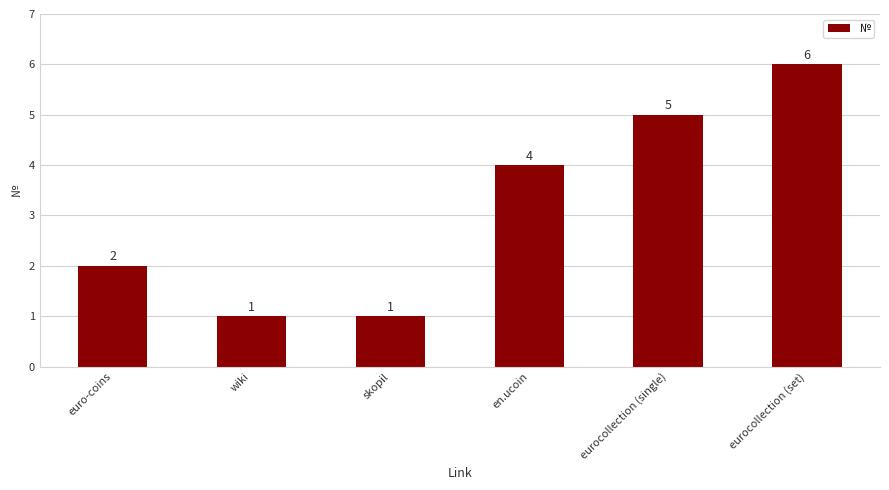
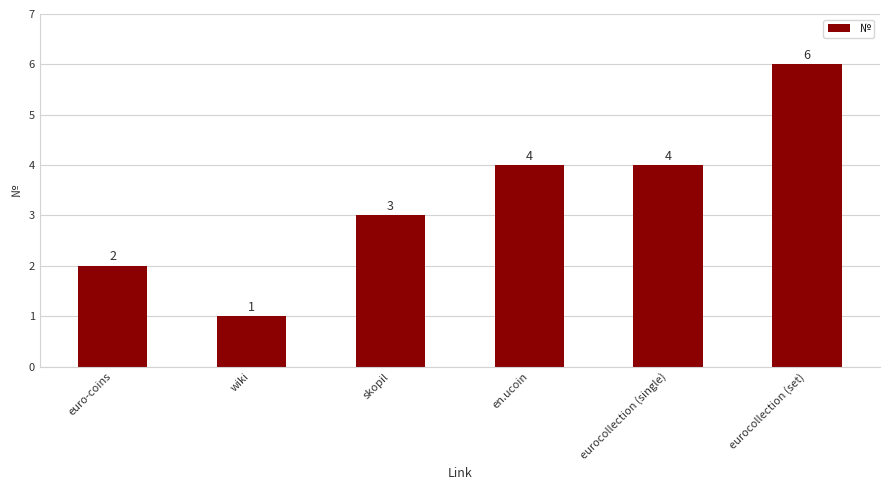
skopil: 1 -> 3
eurocollection (single): 5 -> 4
